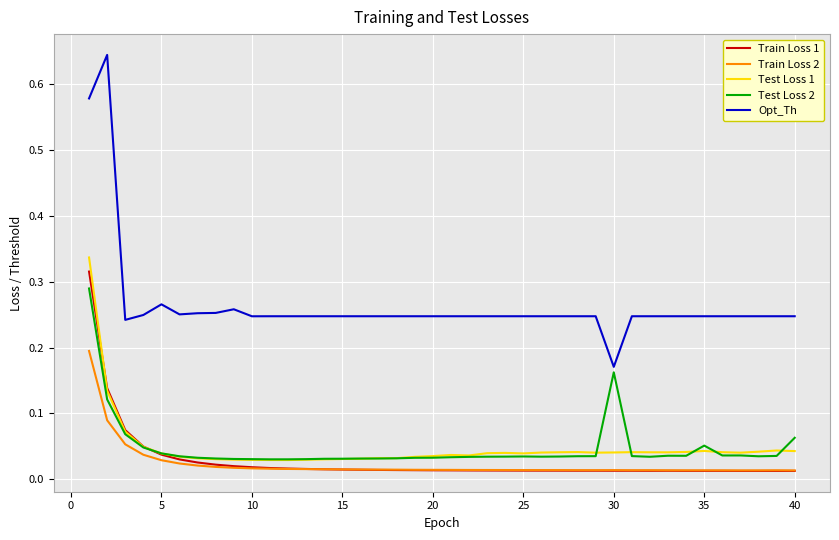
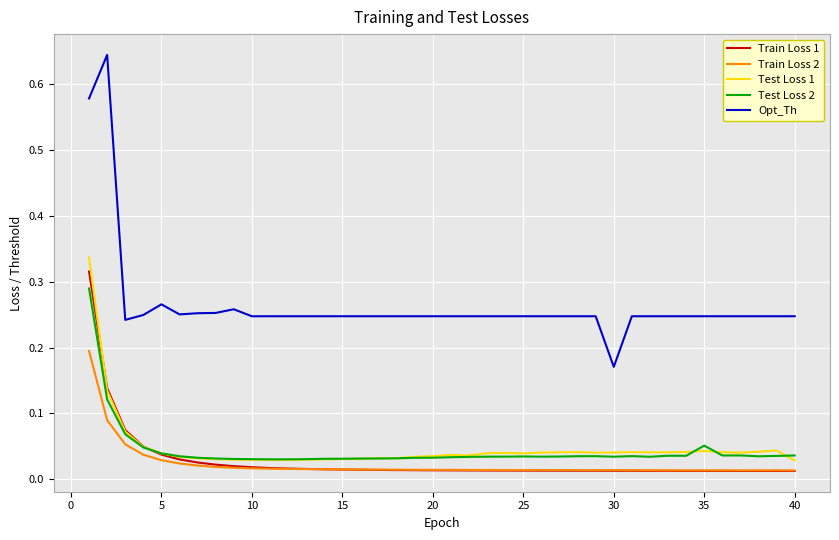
Test Loss 2, 30: 0.16 -> 0.03
Test Loss 1, 40: 0.04 -> 0.03
Test Loss 2, 40: 0.06 -> 0.04
